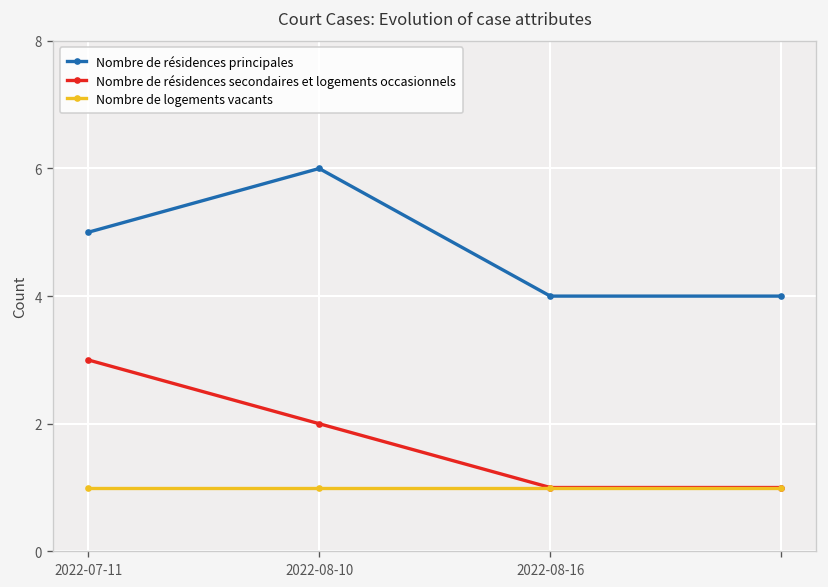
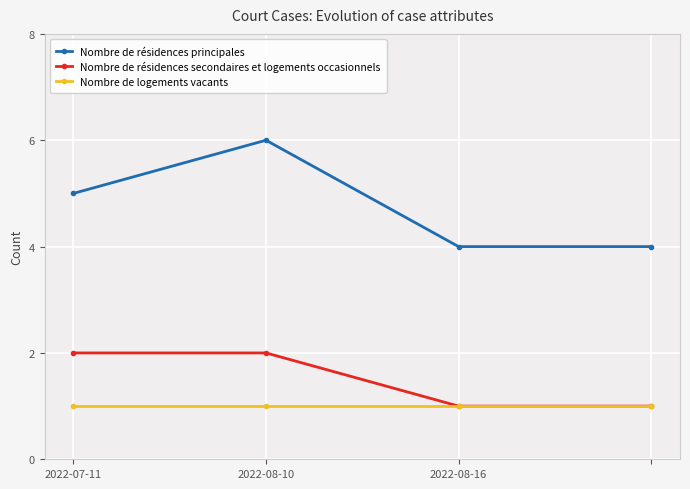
Nombre de résidences secondaires et logements occasionnels, 2022-07-11: 3 -> 2
